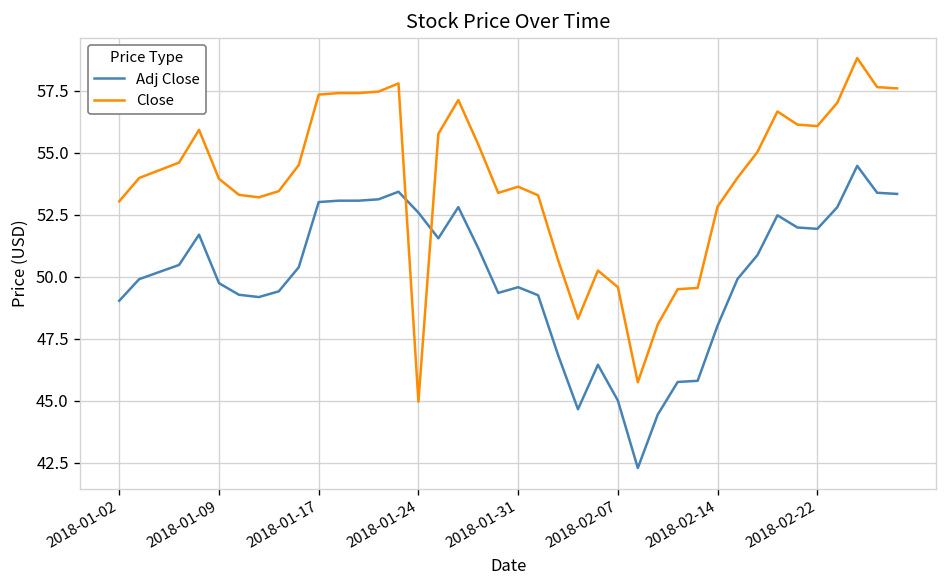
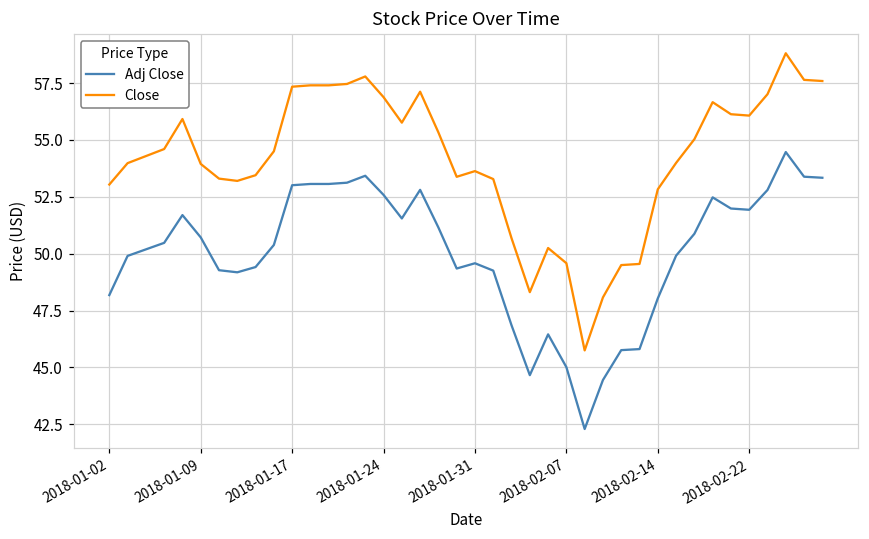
Adj Close, 2018-01-02: 49.0 -> 48.2
Adj Close, 2018-01-09: 49.7 -> 50.7
Close, 2018-01-24: 45.0 -> 56.9
